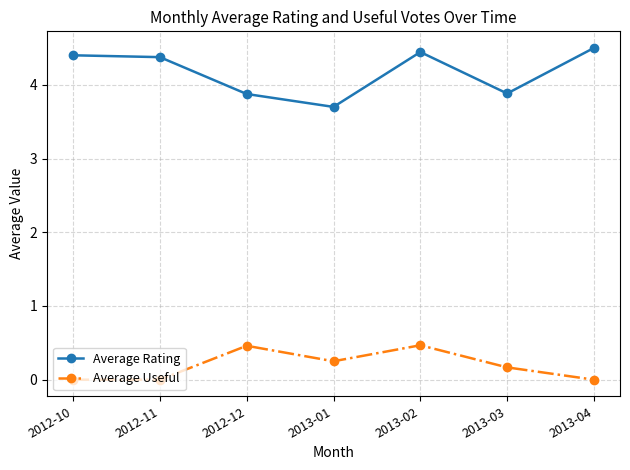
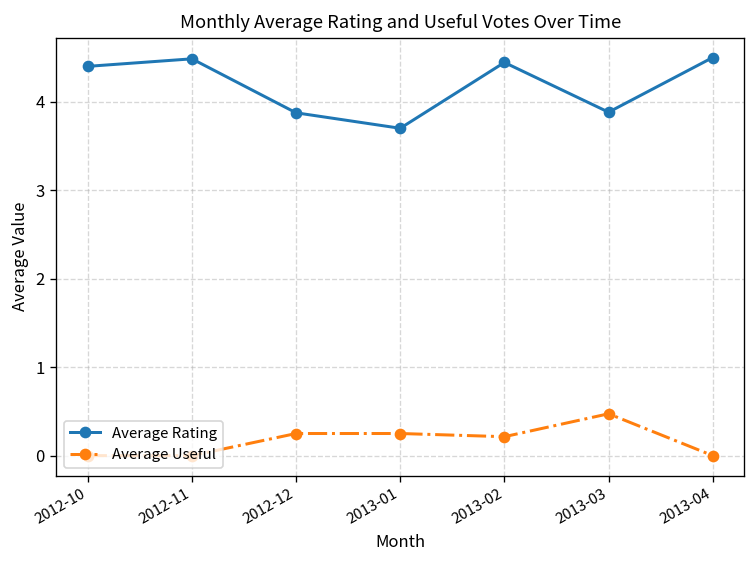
Average Rating, 2012-11: 4.4 -> 4.5
Average Useful, 2012-12: 0.5 -> 0.3
Average Useful, 2013-02: 0.5 -> 0.2
Average Useful, 2013-03: 0.2 -> 0.5
